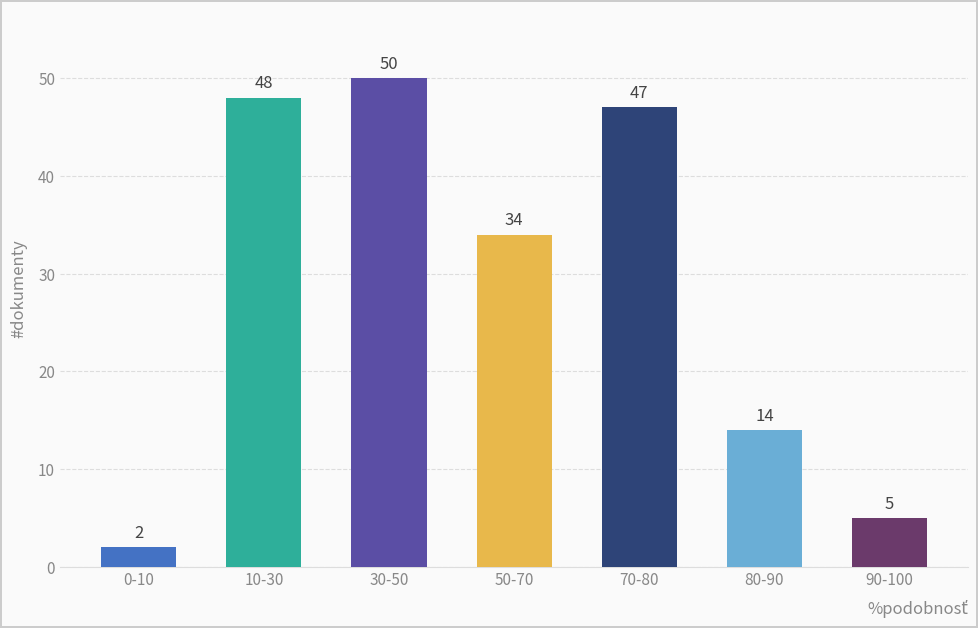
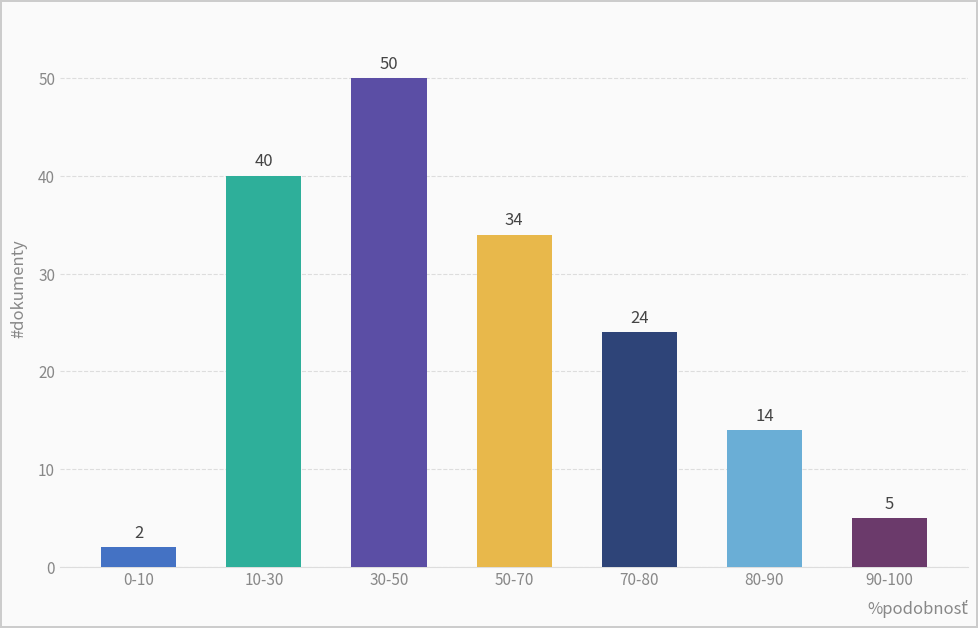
10-30: 48 -> 40
70-80: 47 -> 24
